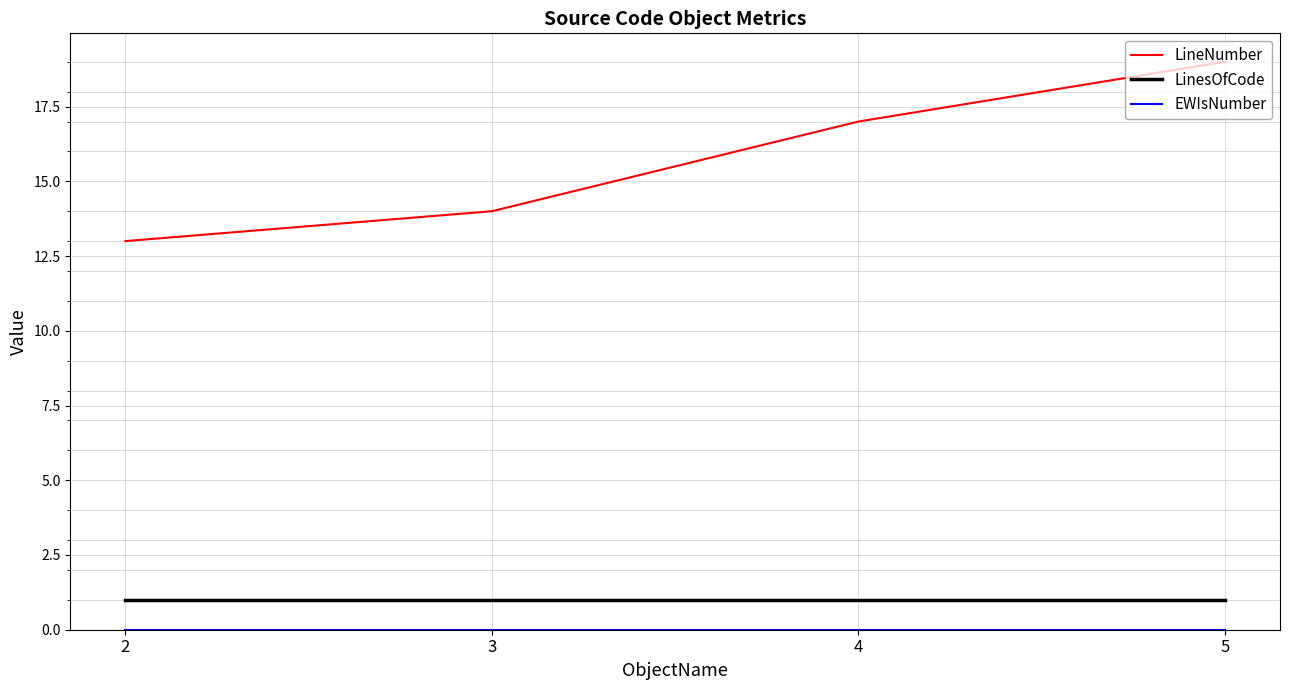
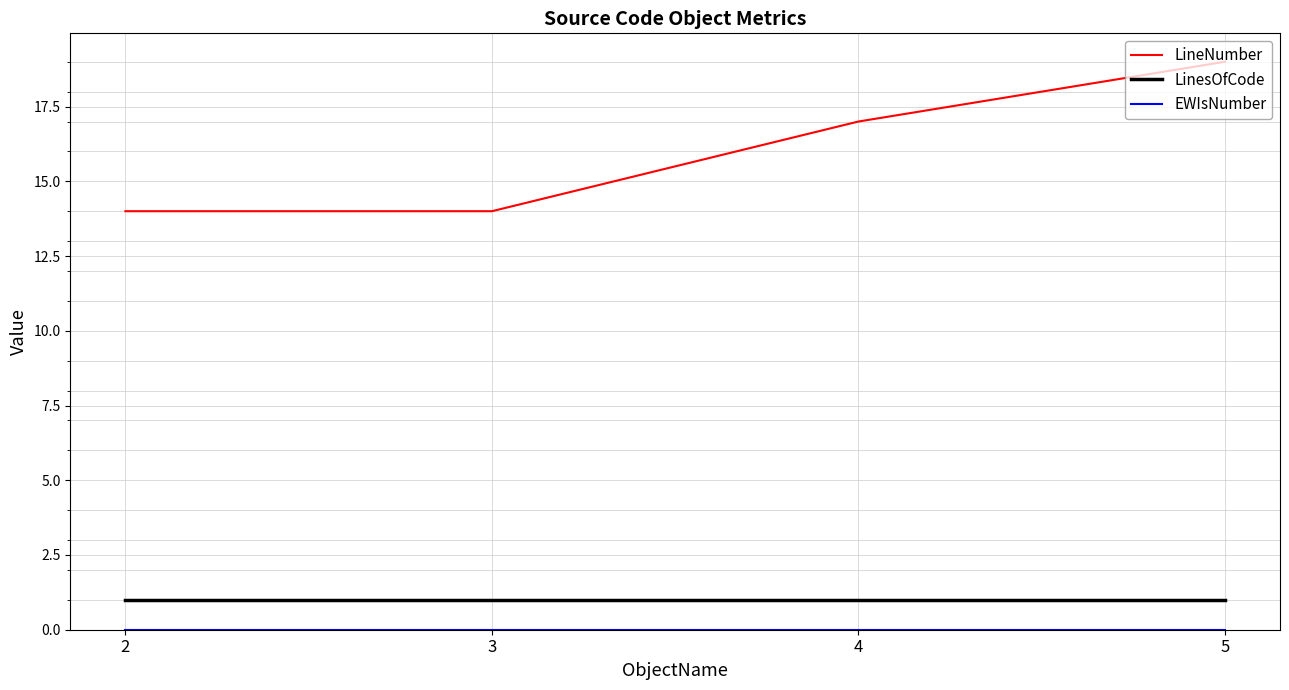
LineNumber, 2: 13 -> 14
